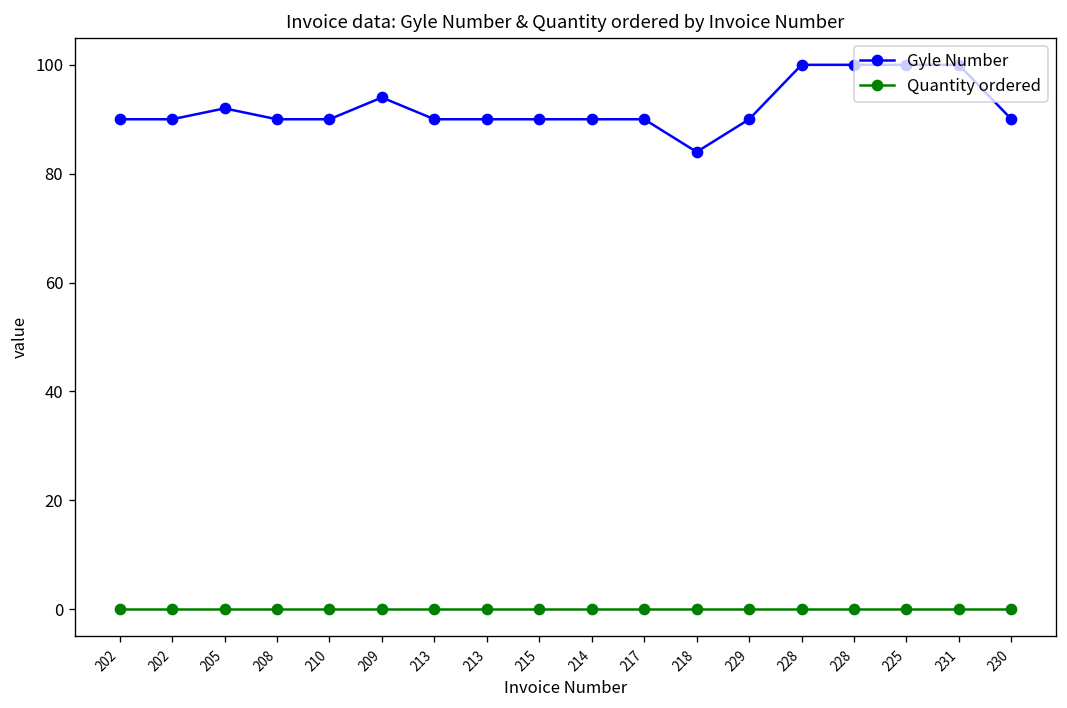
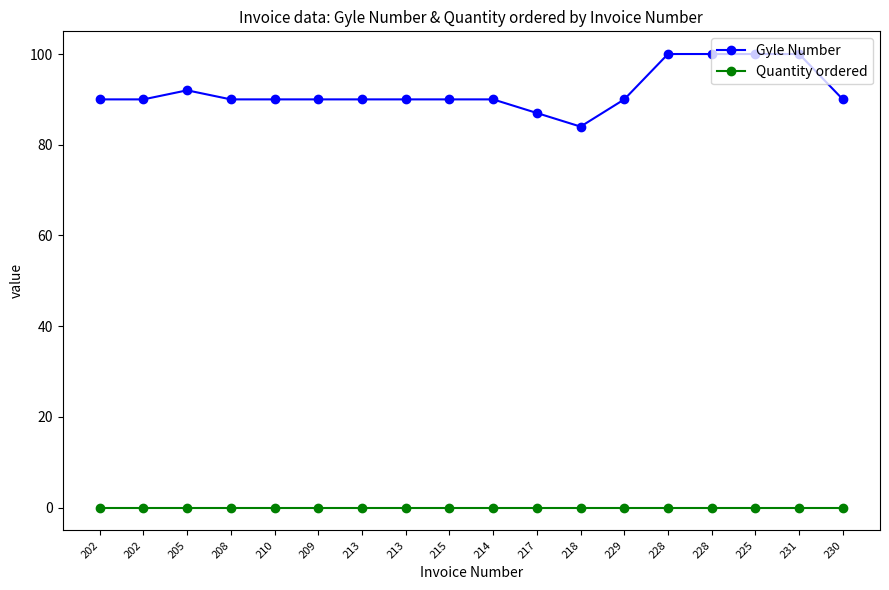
Gyle Number, 209: 94 -> 90
Gyle Number, 217: 90 -> 87
